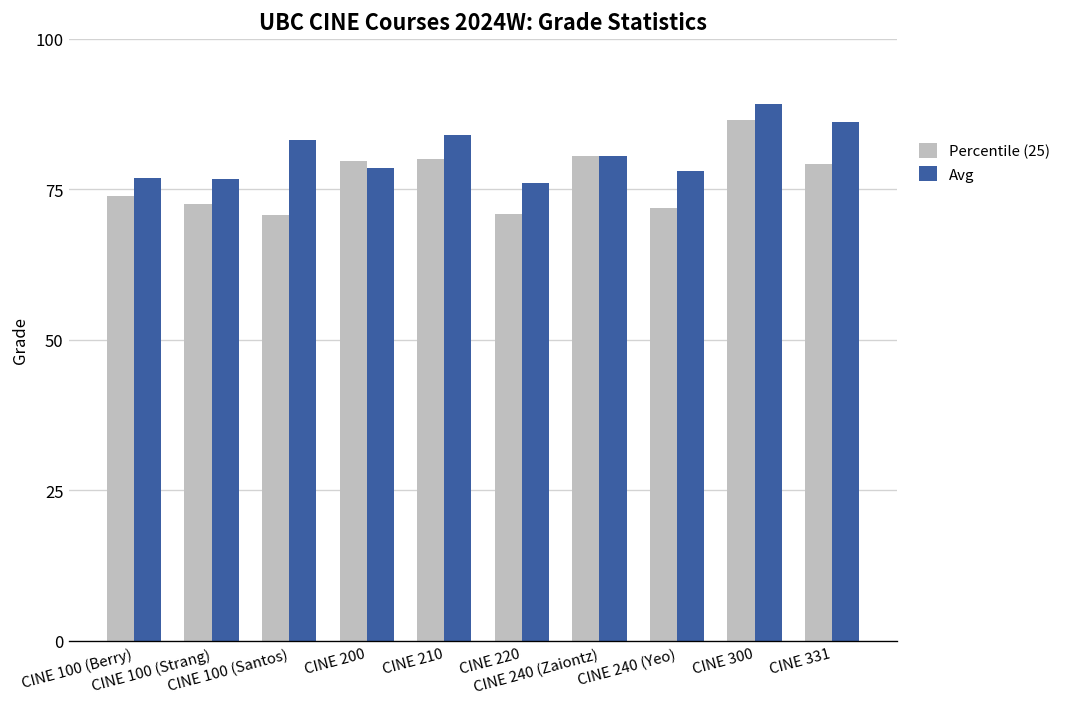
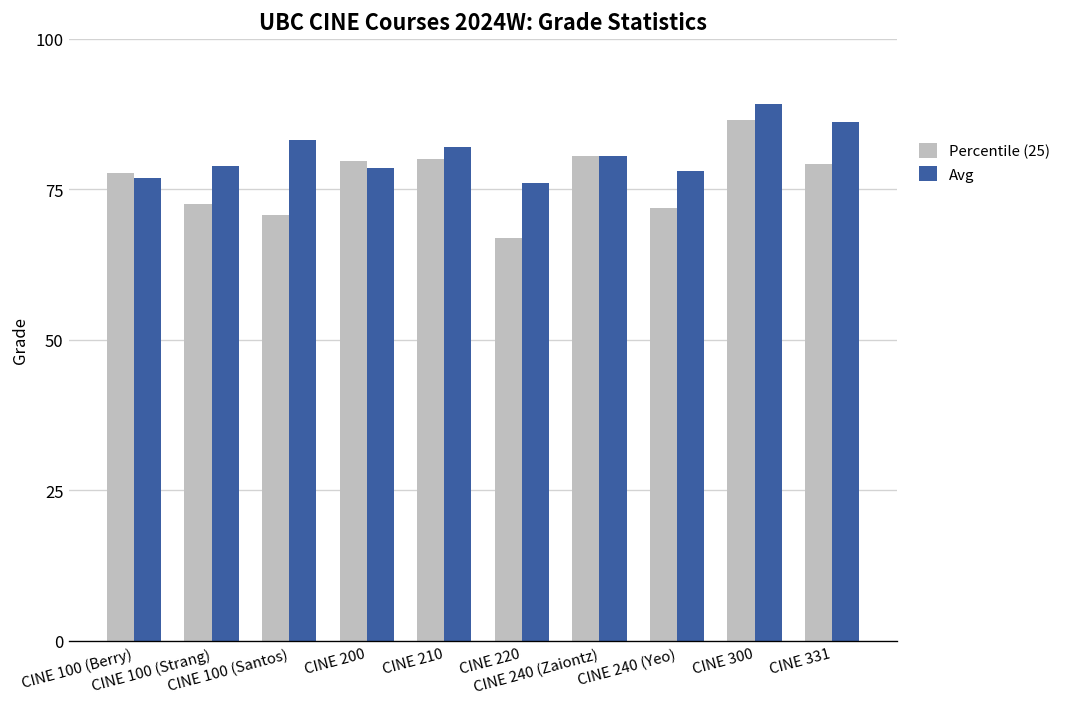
Percentile (25), CINE 100 (Berry): 74 -> 78
Avg, CINE 100 (Strang): 77 -> 79
Avg, CINE 210: 84 -> 82
Percentile (25), CINE 220: 71 -> 67
